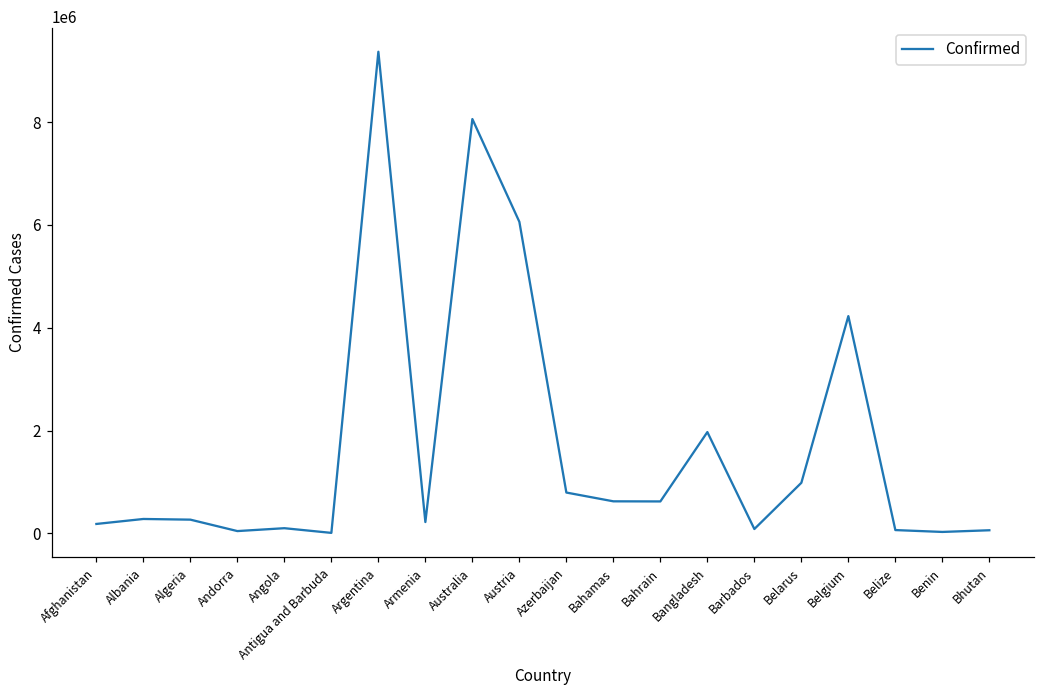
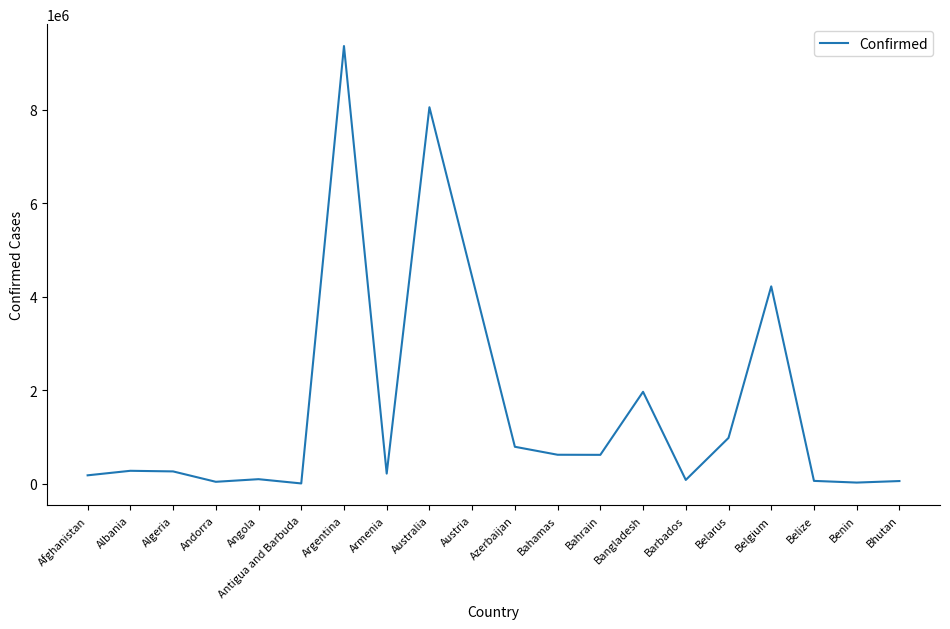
Austria: 6100000 -> 4400000
